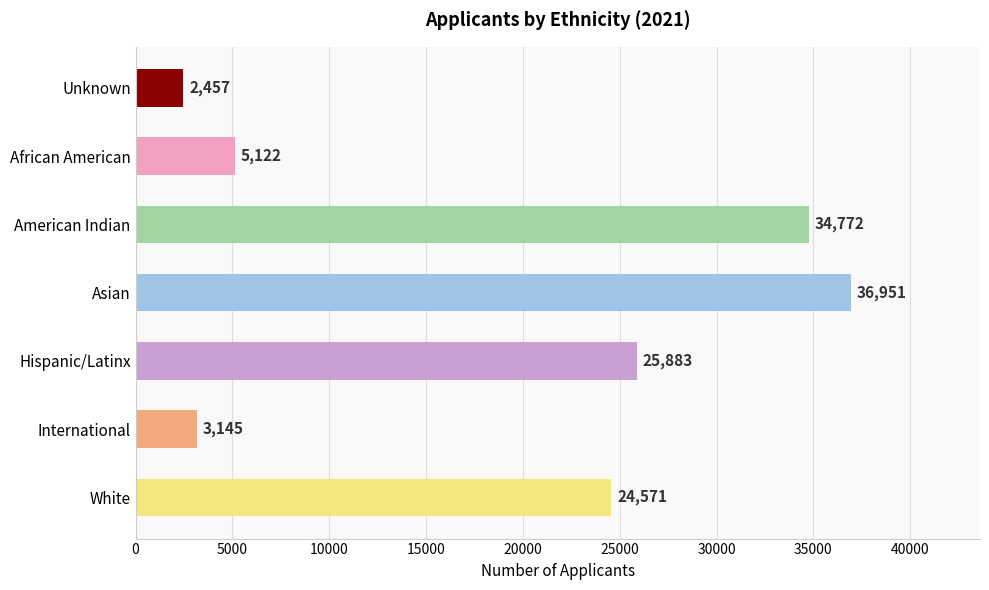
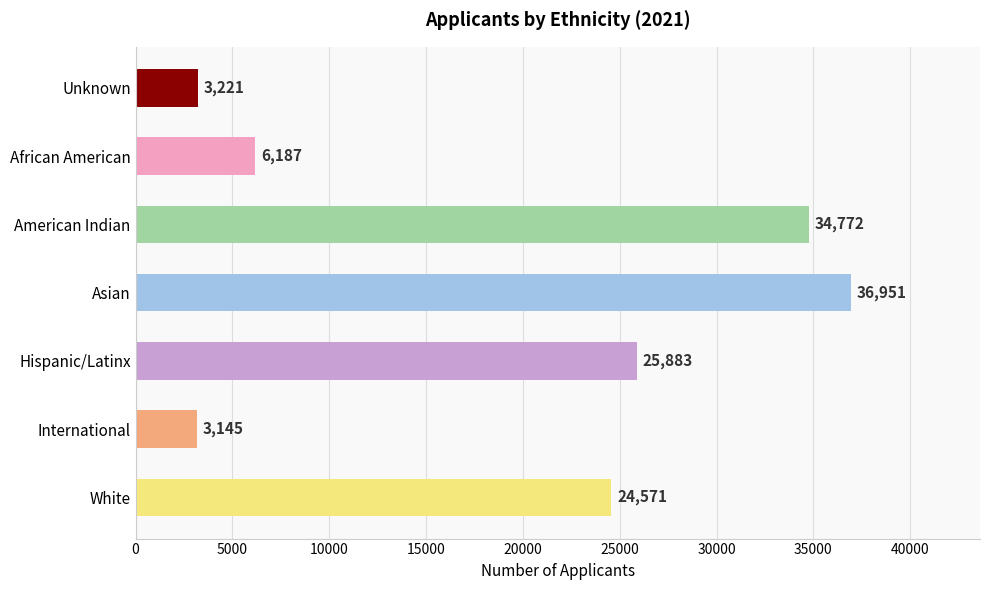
Unknown: 2,457 -> 3,221
African American: 5,122 -> 6,187
